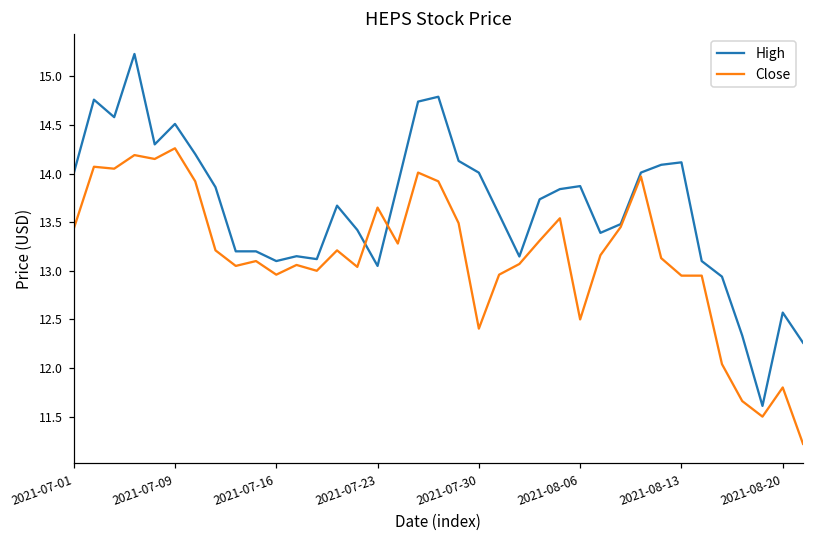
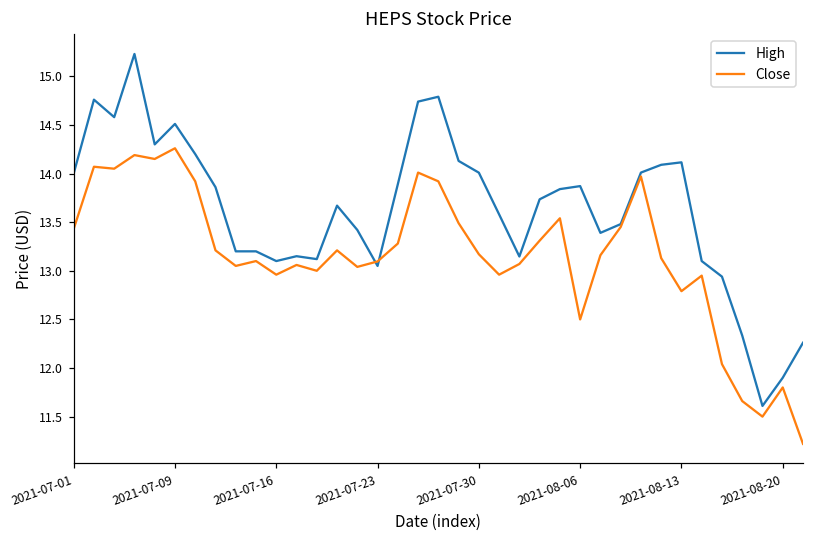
Close, 2021-07-23: 13.6 -> 13.1
Close, 2021-07-30: 12.4 -> 13.2
Close, 2021-08-13: 12.9 -> 12.8
High, 2021-08-20: 12.6 -> 11.9
